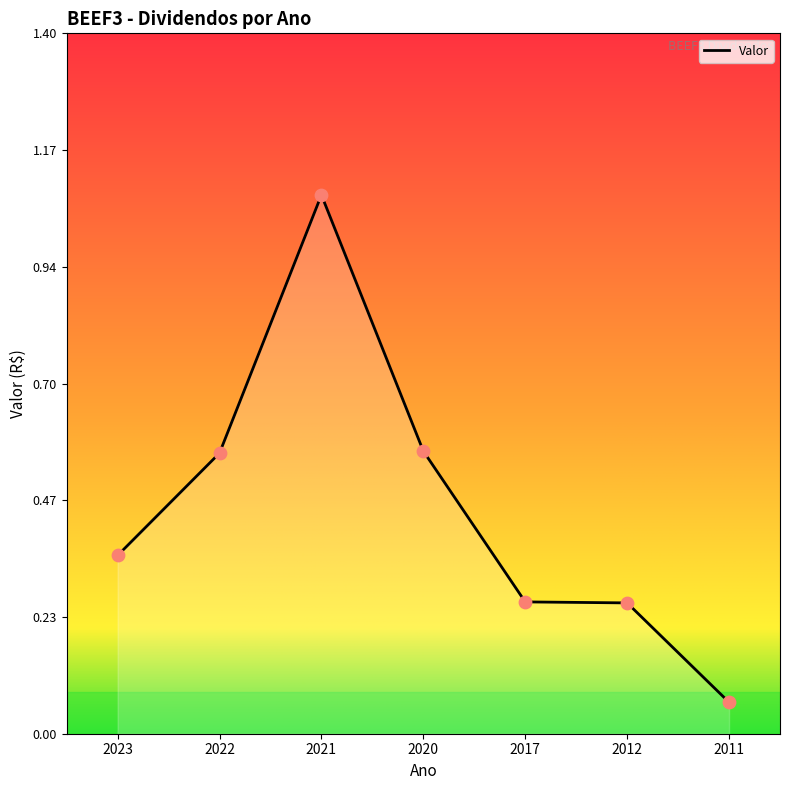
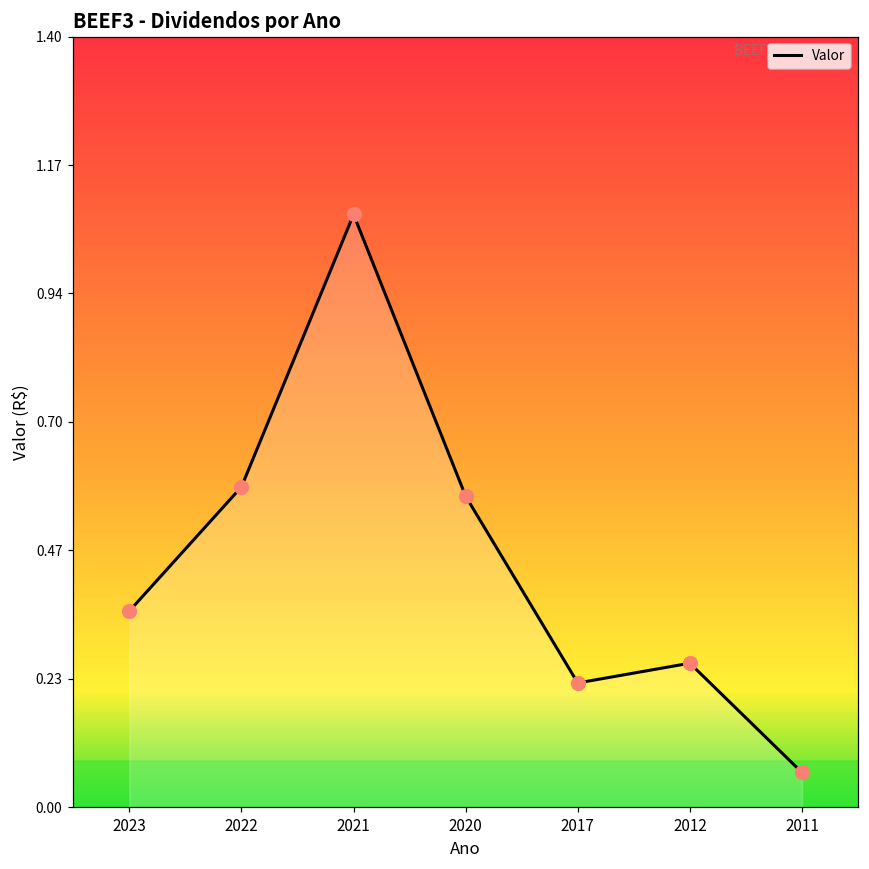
2022: 0.56 -> 0.58
2017: 0.26 -> 0.23
